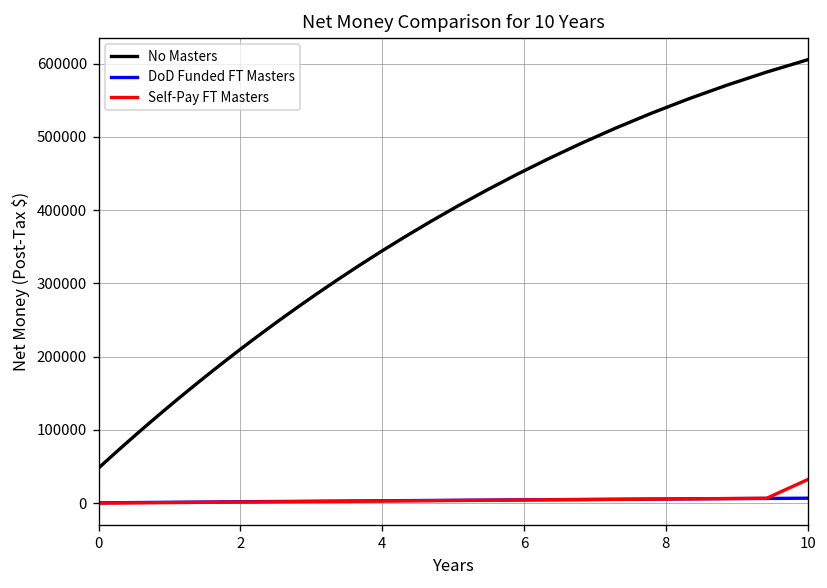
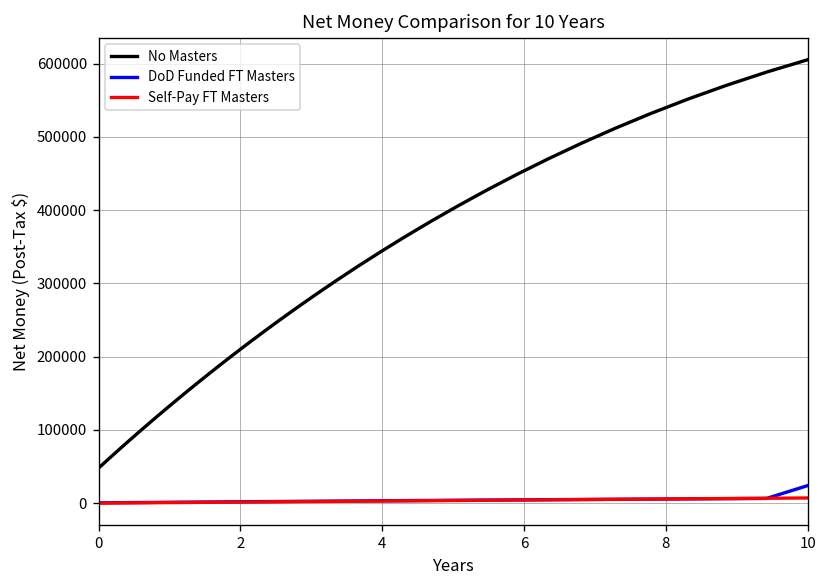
DoD Funded FT Masters, 10: 10000 -> 20000
Self-Pay FT Masters, 10: 30000 -> 10000
